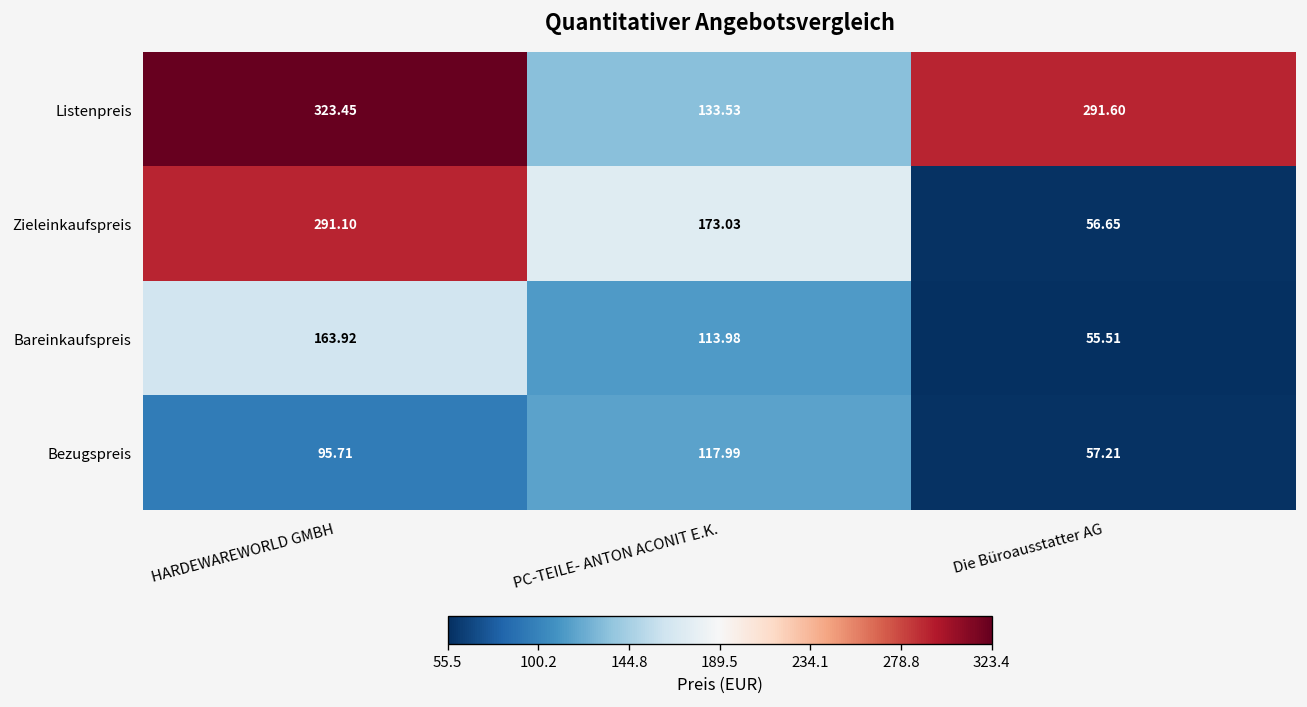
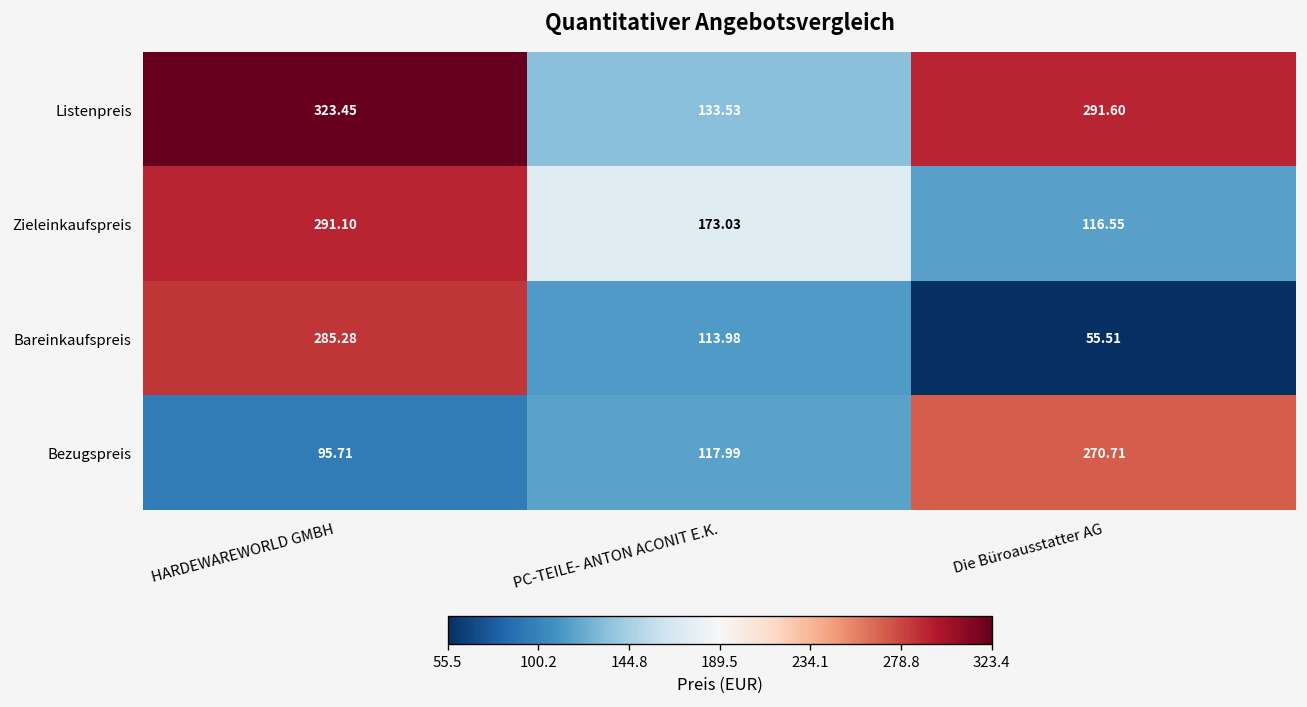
Zieleinkaufspreis, Die Büroausstatter AG: 56.65 -> 116.55
Bareinkaufspreis, HARDEWAREWORLD GMBH: 163.92 -> 285.28
Bezugspreis, Die Büroausstatter AG: 57.21 -> 270.71
